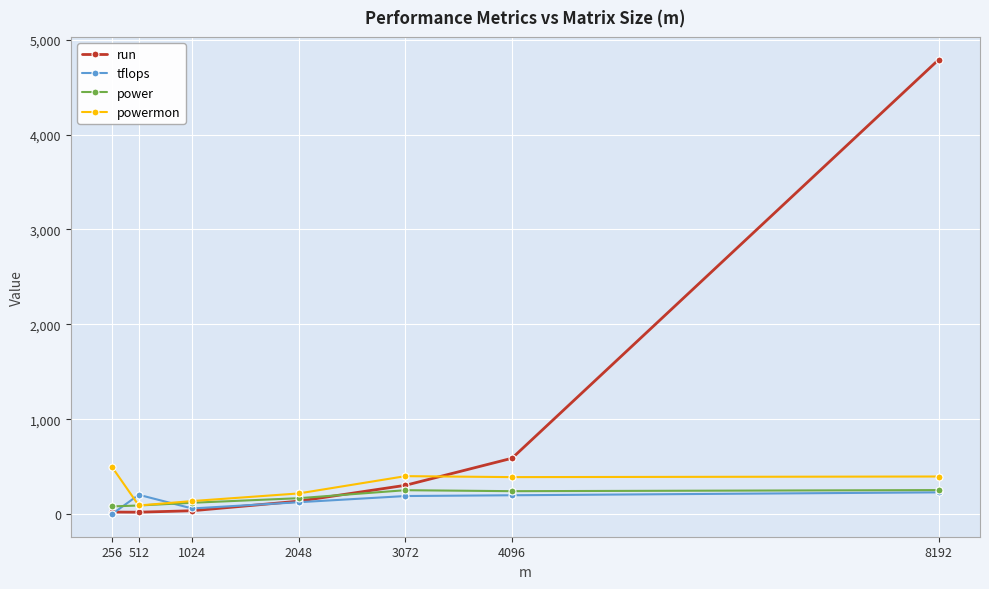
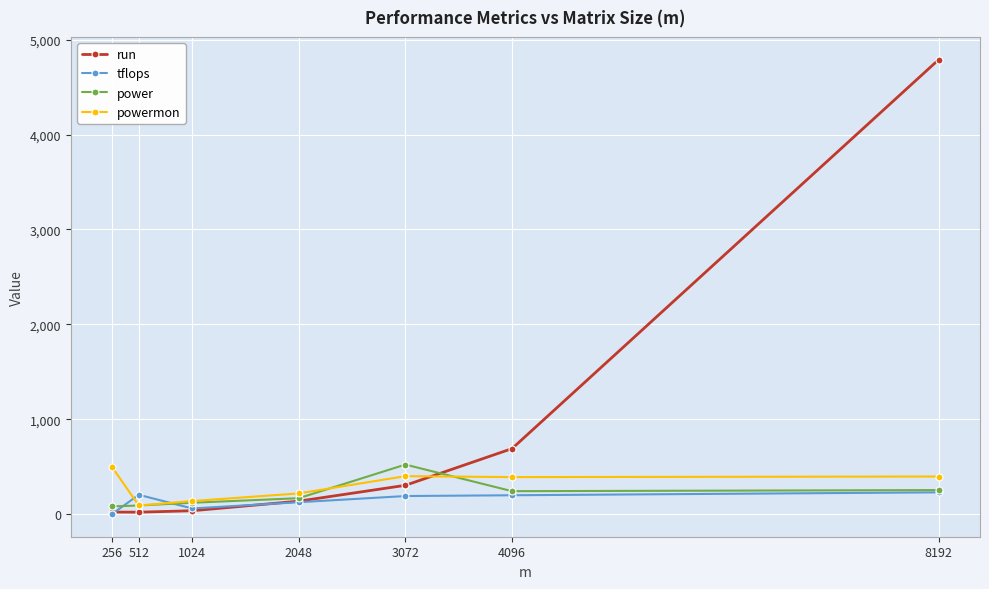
power, 3072: 300 -> 500
run, 4096: 600 -> 700
